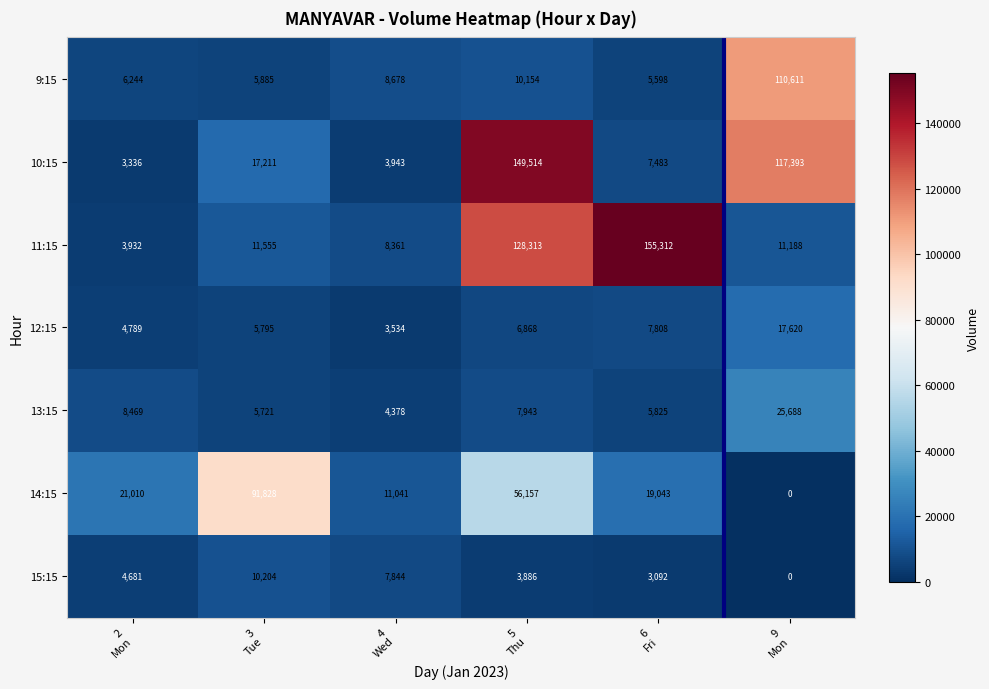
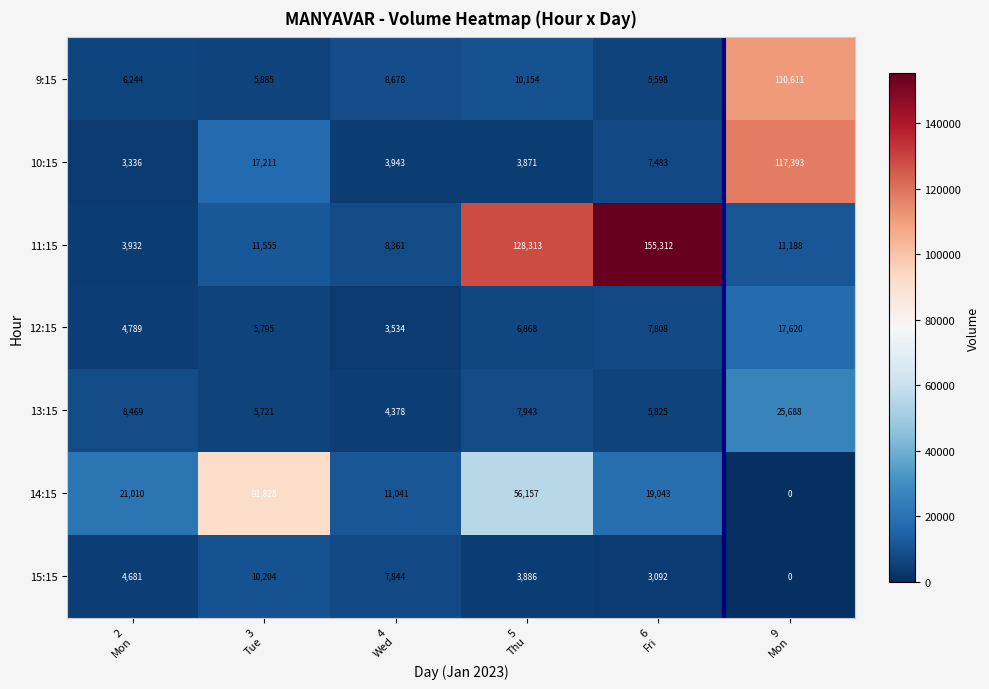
10:15, 5 Thu: 149,514 -> 3,871
